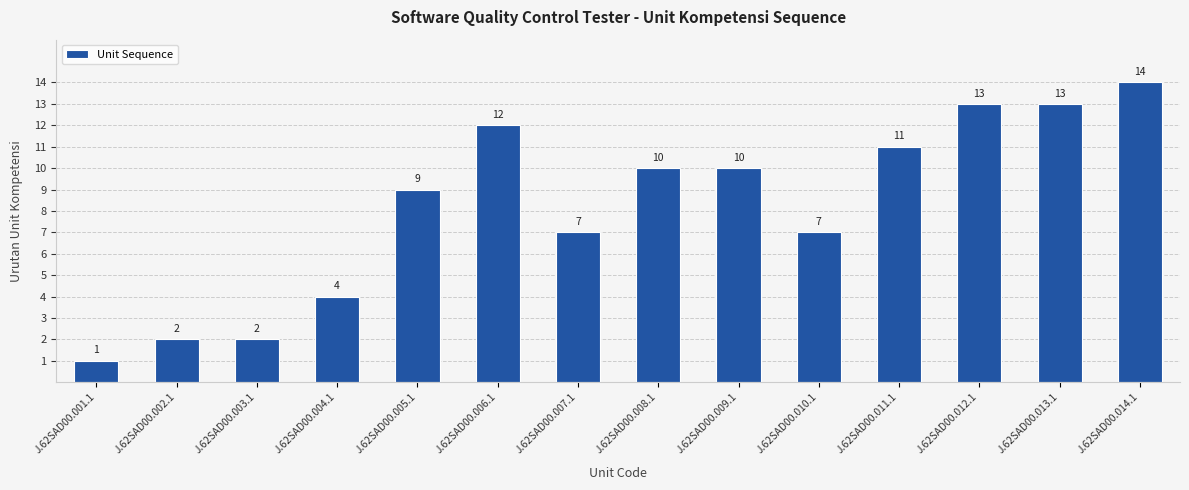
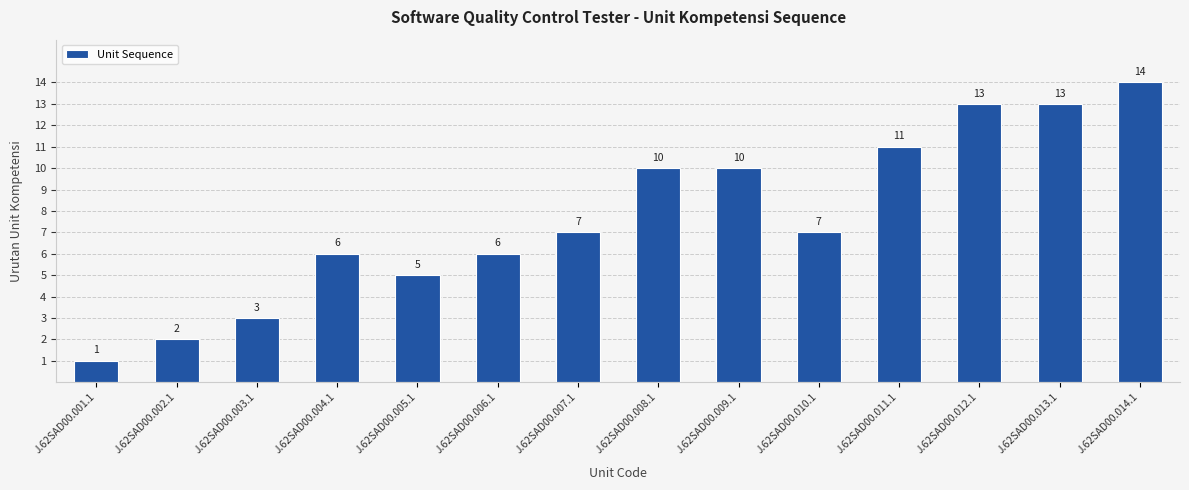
J.62SAD00.003.1: 2 -> 3
J.62SAD00.004.1: 4 -> 6
J.62SAD00.005.1: 9 -> 5
J.62SAD00.006.1: 12 -> 6
